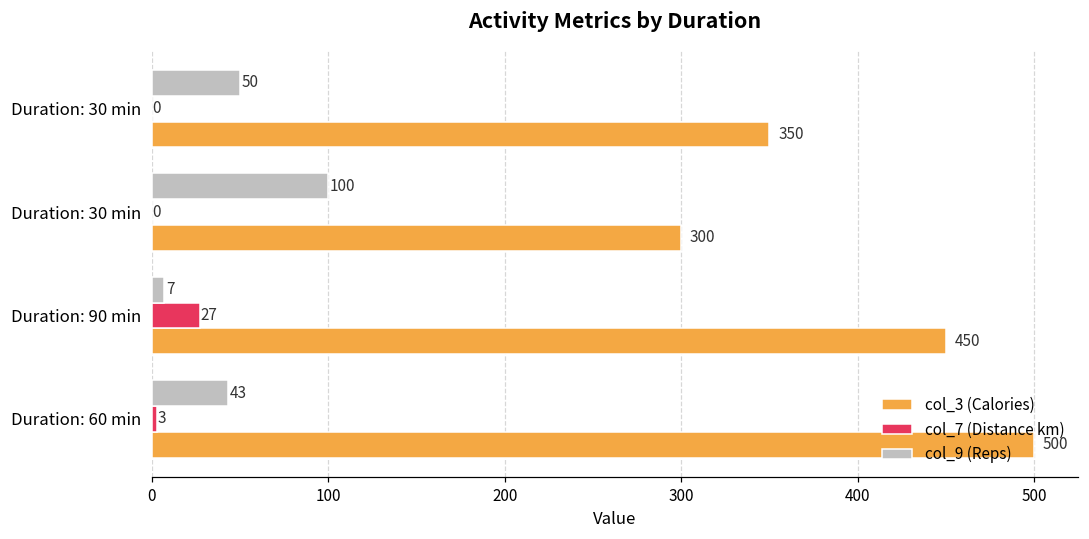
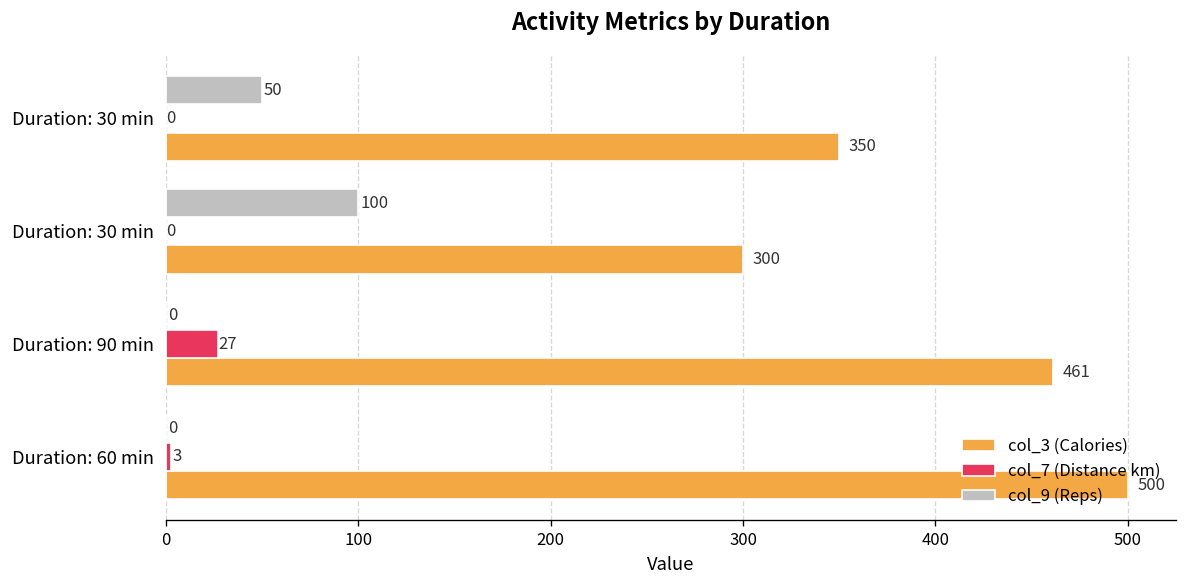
col_9 (Reps), Duration: 90 min: 7 -> 0
col_3 (Calories), Duration: 90 min: 450 -> 461
col_9 (Reps), Duration: 60 min: 43 -> 0
